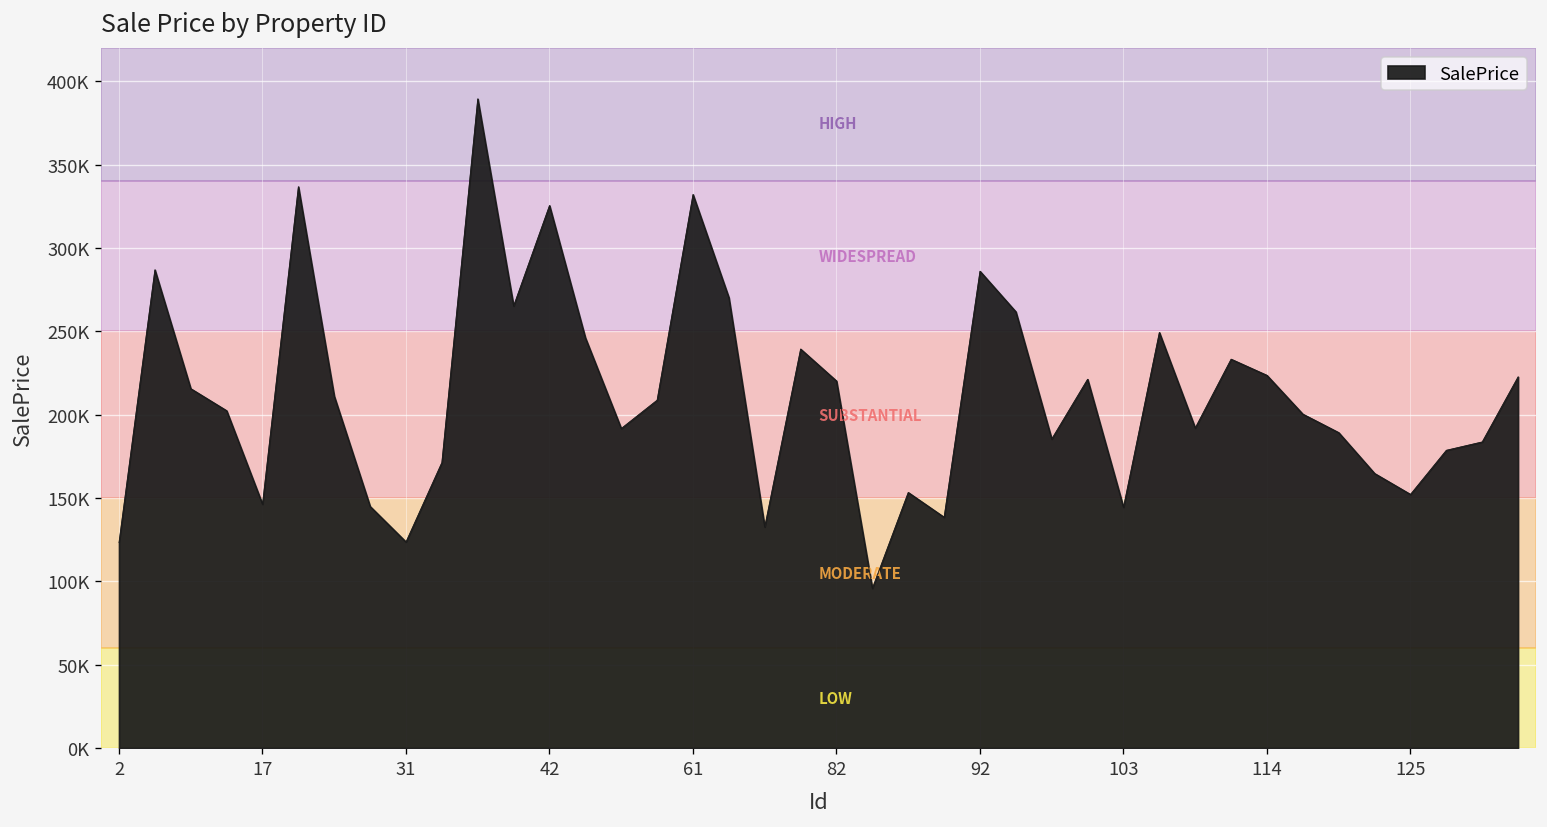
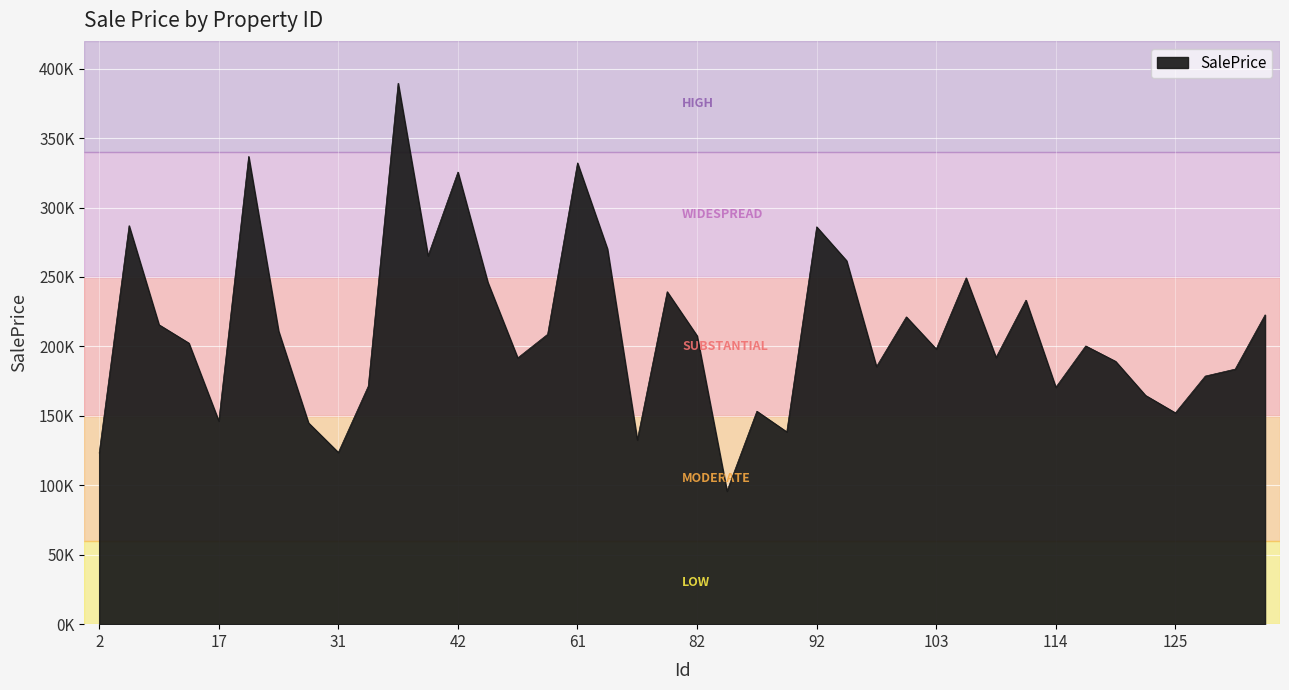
82: 220000 -> 208000
103: 144000 -> 198000
114: 224000 -> 171000
